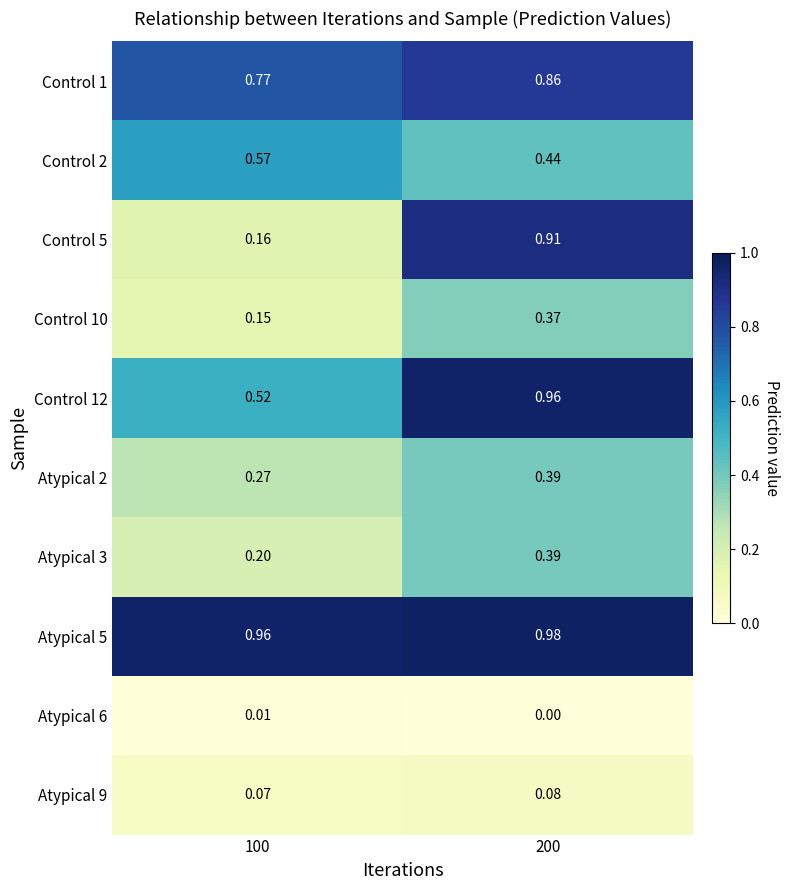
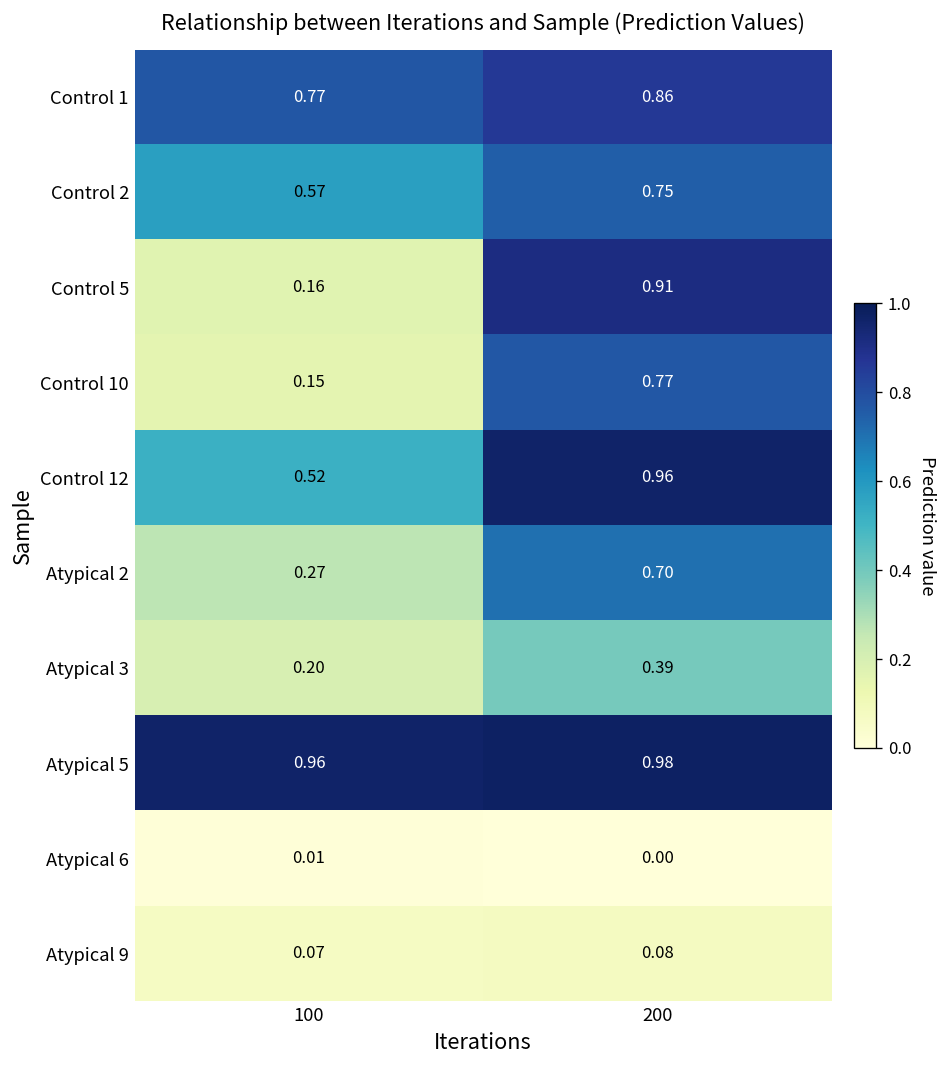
Control 2, 200: 0.44 -> 0.75
Control 10, 200: 0.37 -> 0.77
Atypical 2, 200: 0.39 -> 0.70
